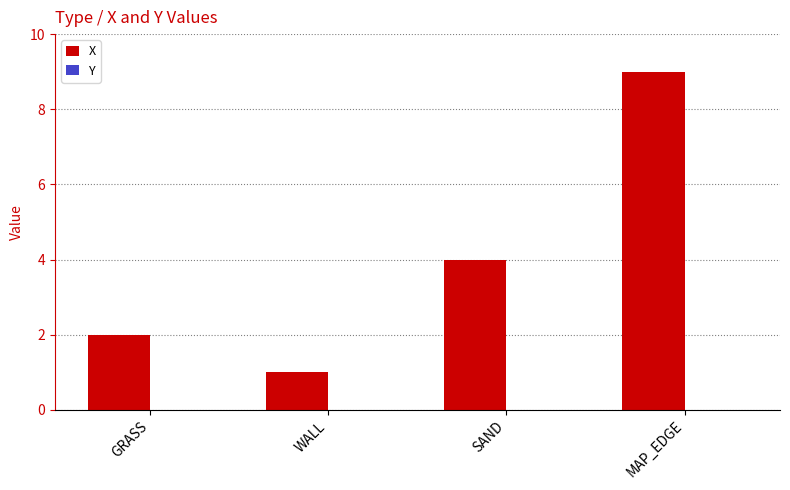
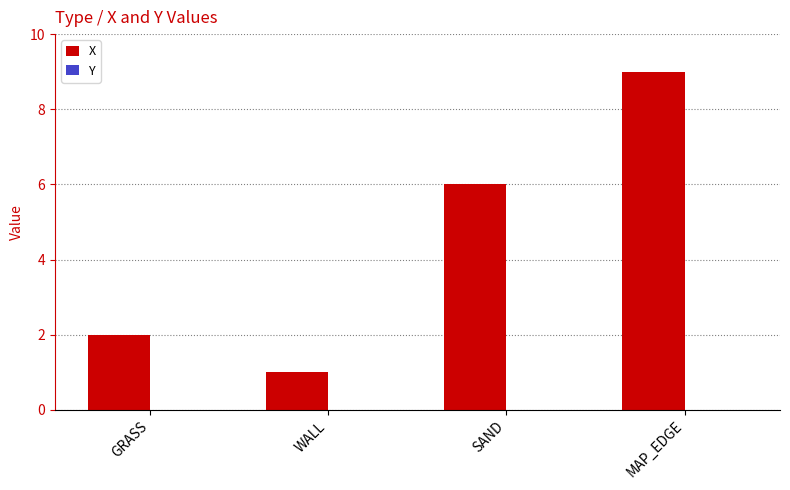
X, SAND: 4 -> 6
